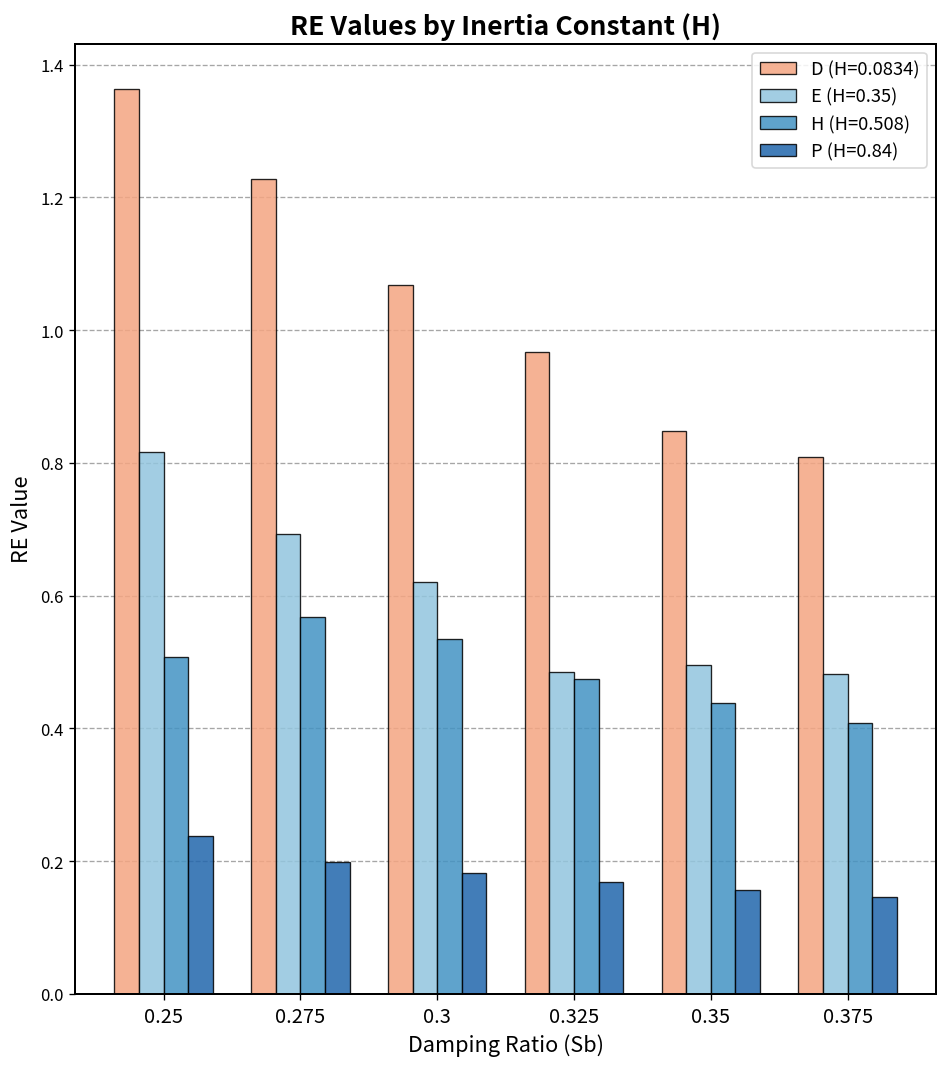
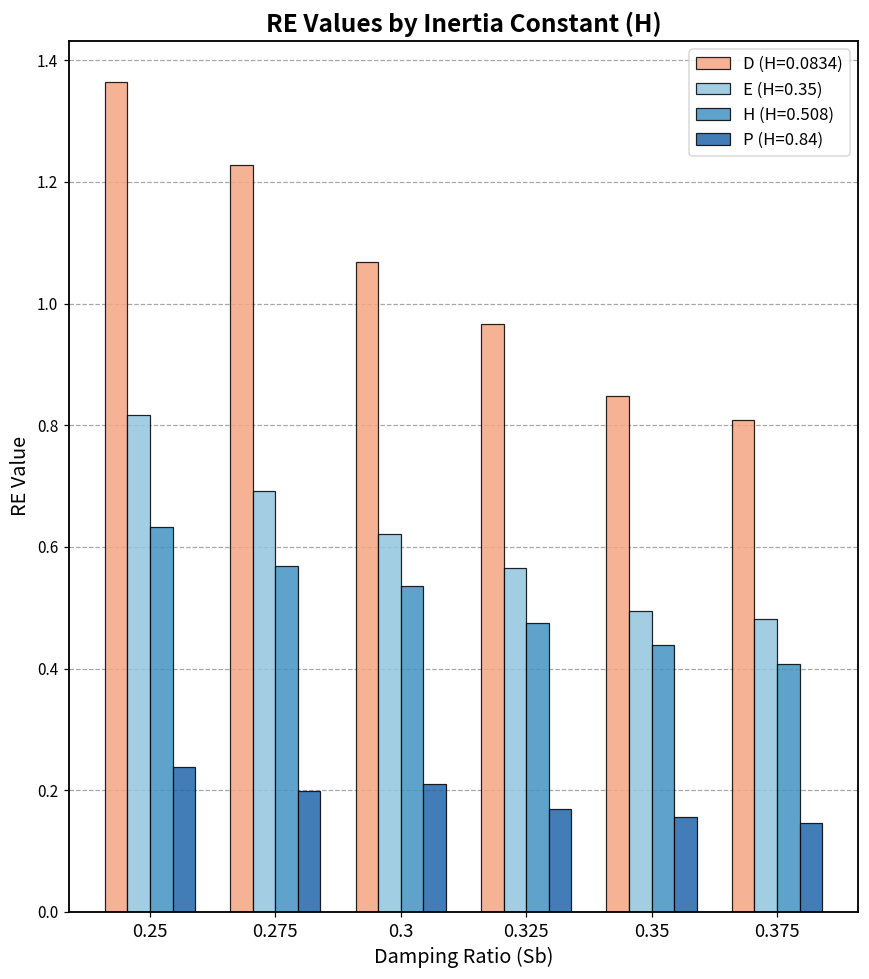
H (H=0.508), 0.25: 0.51 -> 0.63
P (H=0.84), 0.3: 0.18 -> 0.21
E (H=0.35), 0.325: 0.49 -> 0.57
